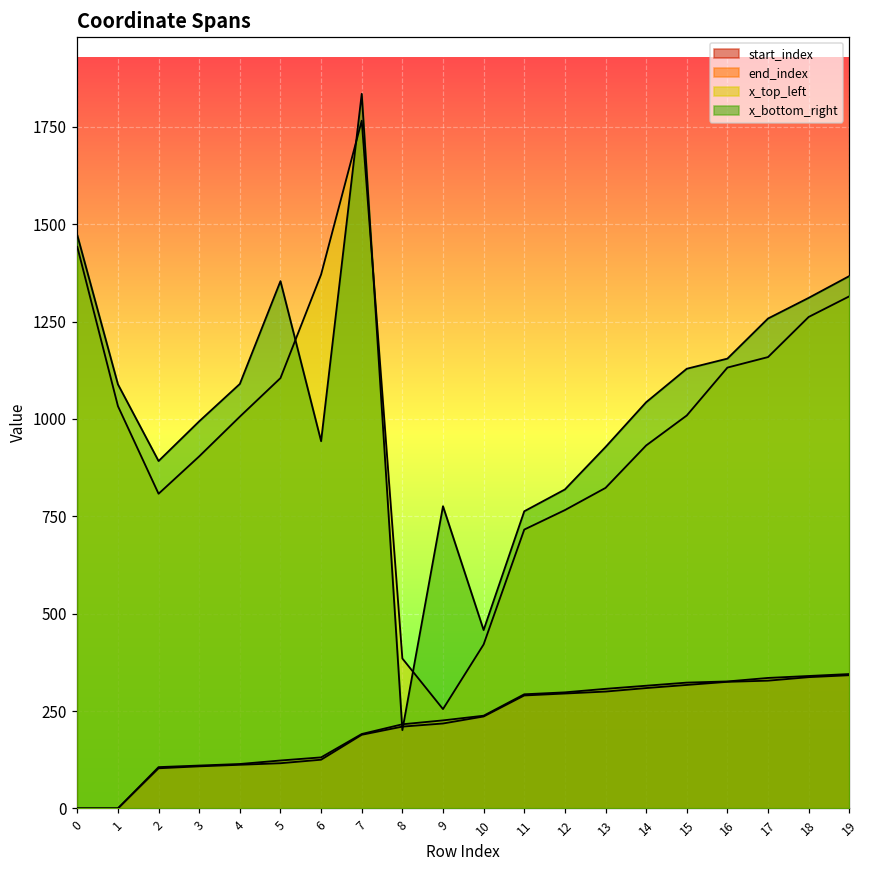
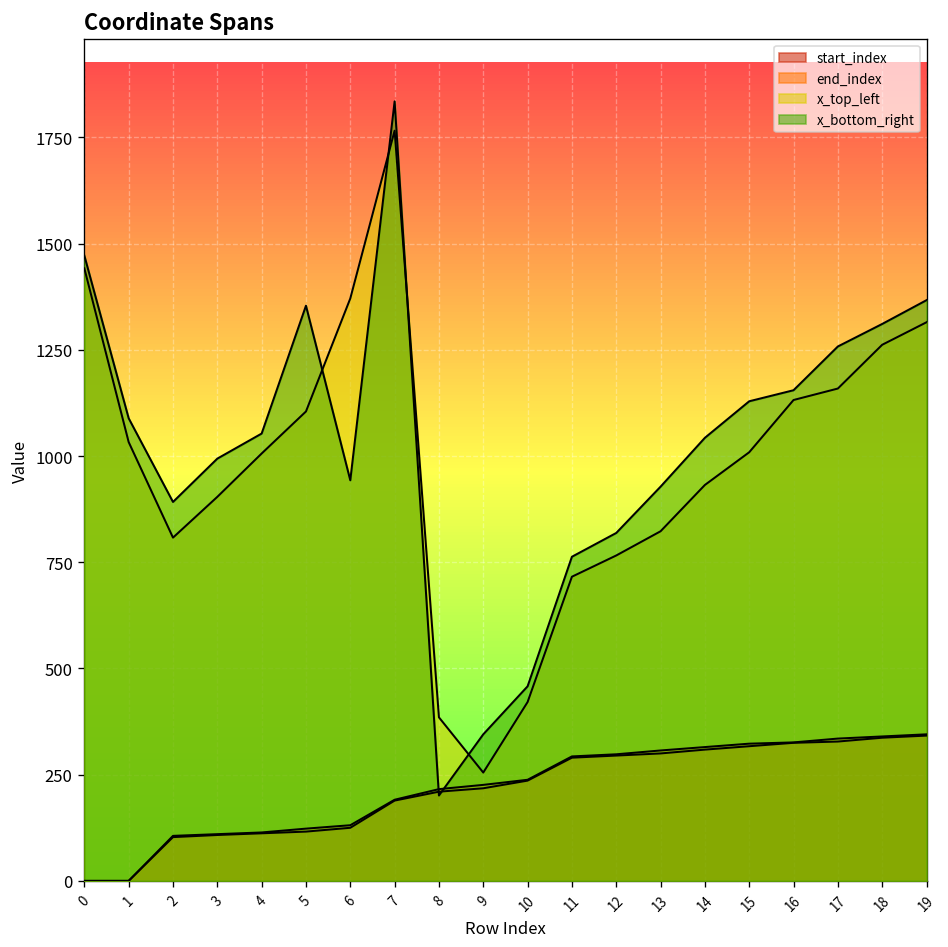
x_bottom_right, 4: 1090 -> 1050
x_bottom_right, 9: 780 -> 350
